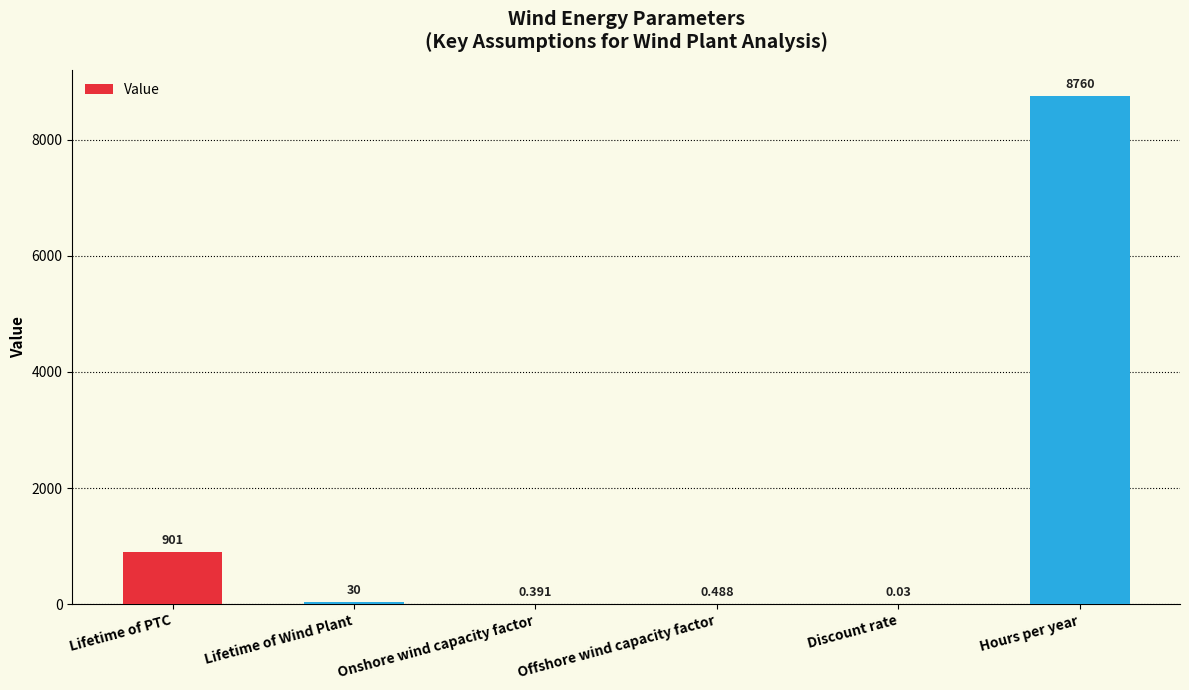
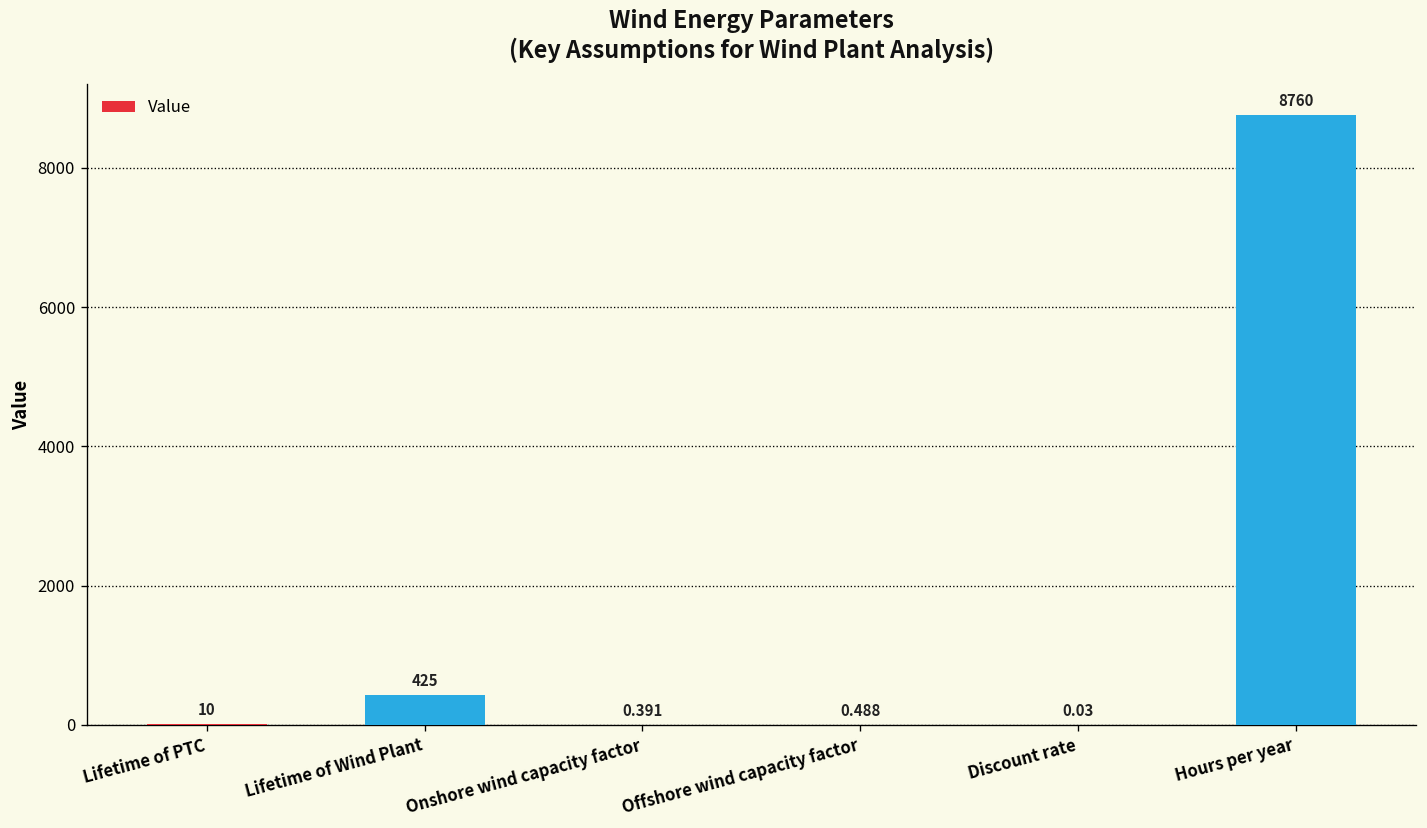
Lifetime of PTC: 901 -> 10
Lifetime of Wind Plant: 30 -> 425
